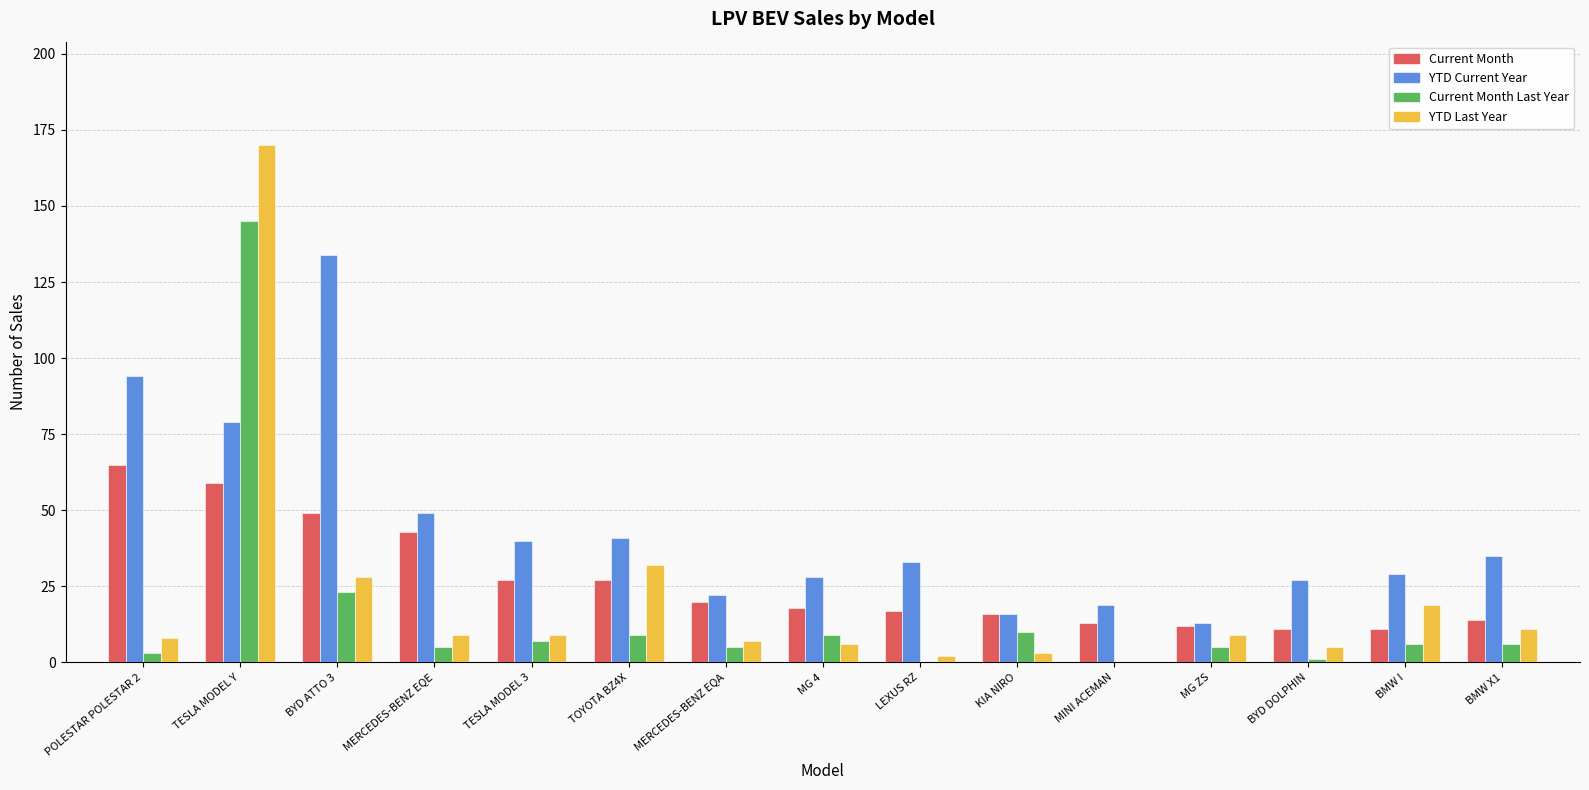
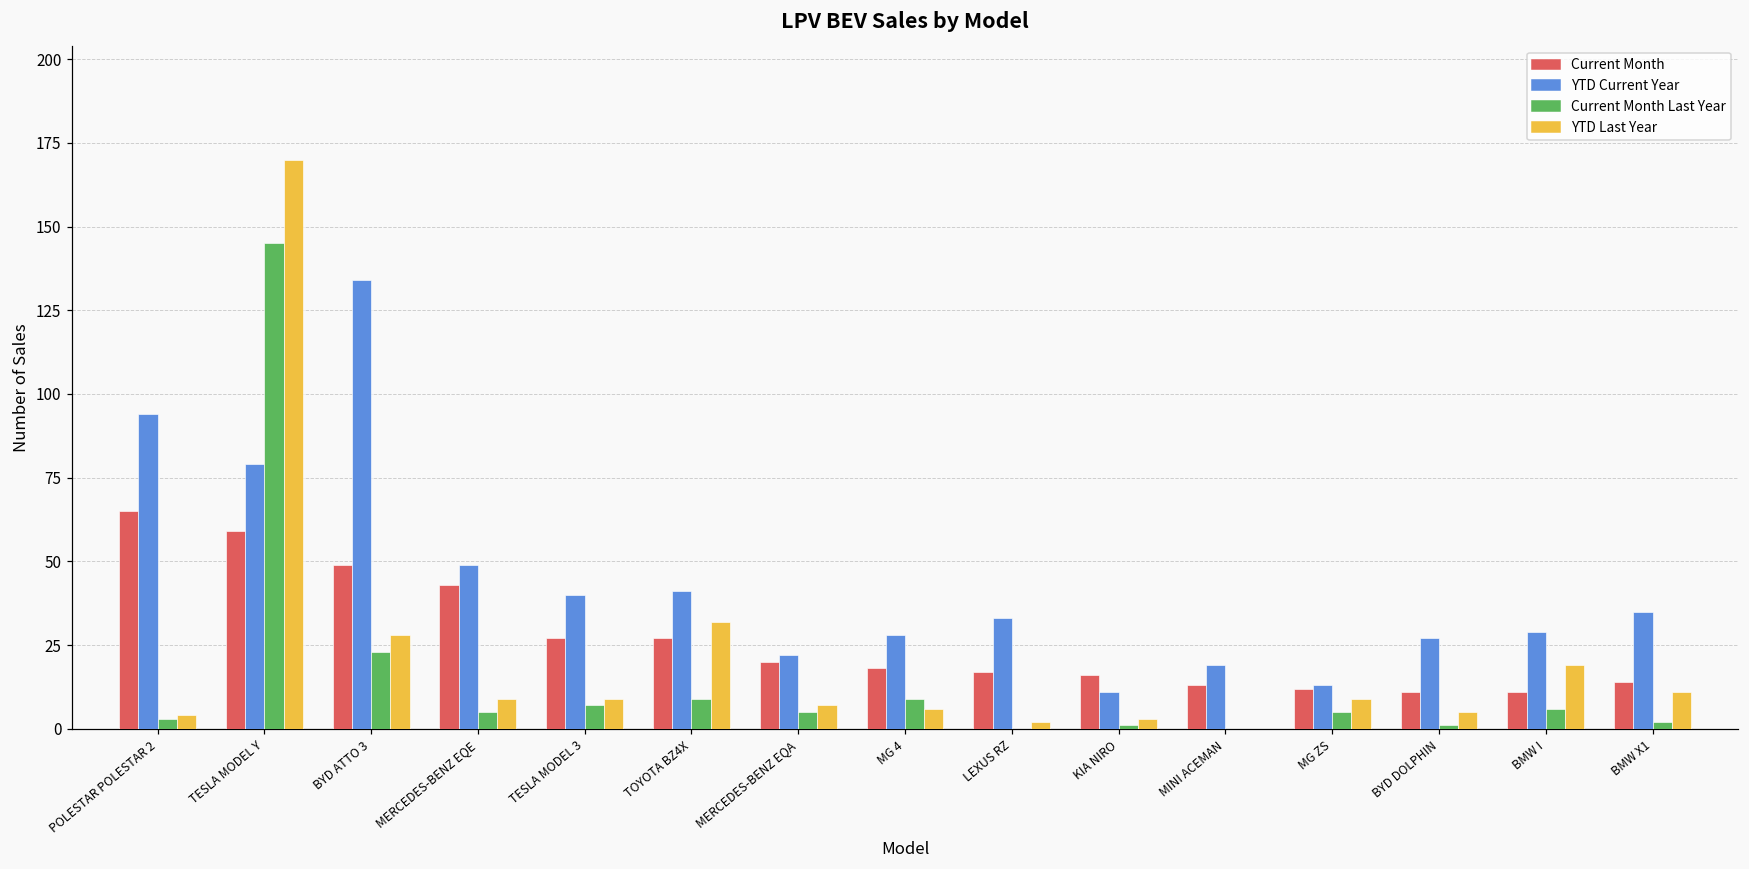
YTD Last Year, POLESTAR POLESTAR 2: 8 -> 4
YTD Current Year, KIA NIRO: 16 -> 11
Current Month Last Year, KIA NIRO: 10 -> 1
Current Month Last Year, BMW X1: 6 -> 2
